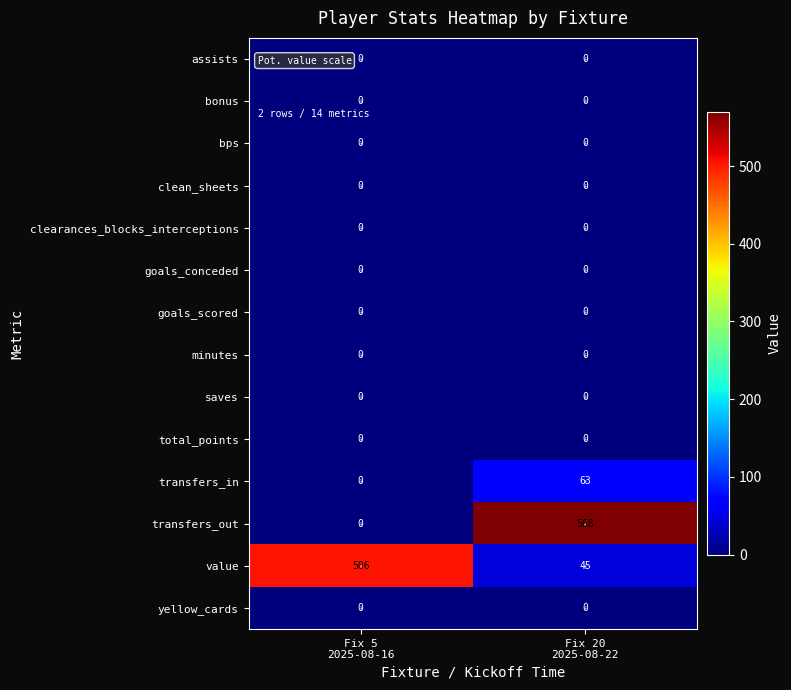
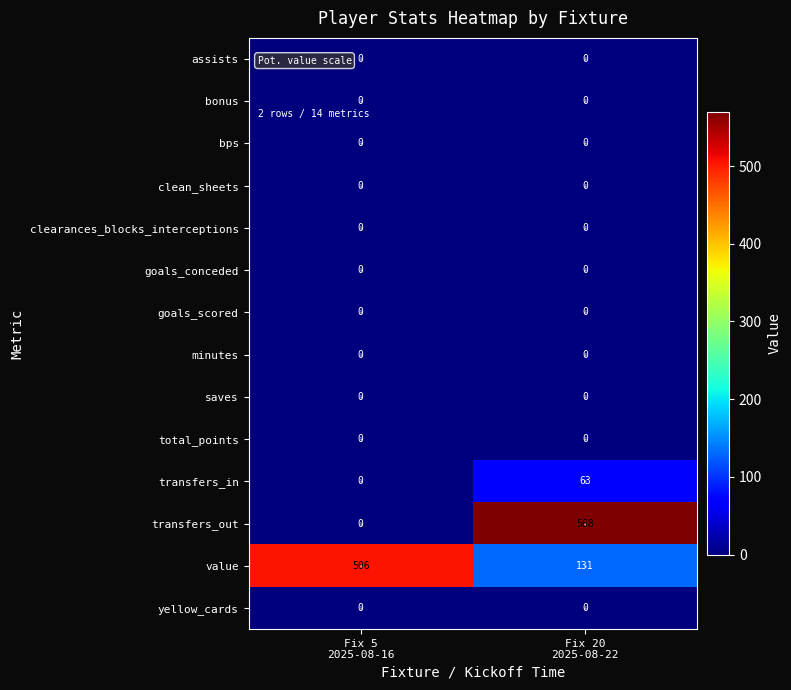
value, Fix 20 2025-08-22: 45 -> 131
